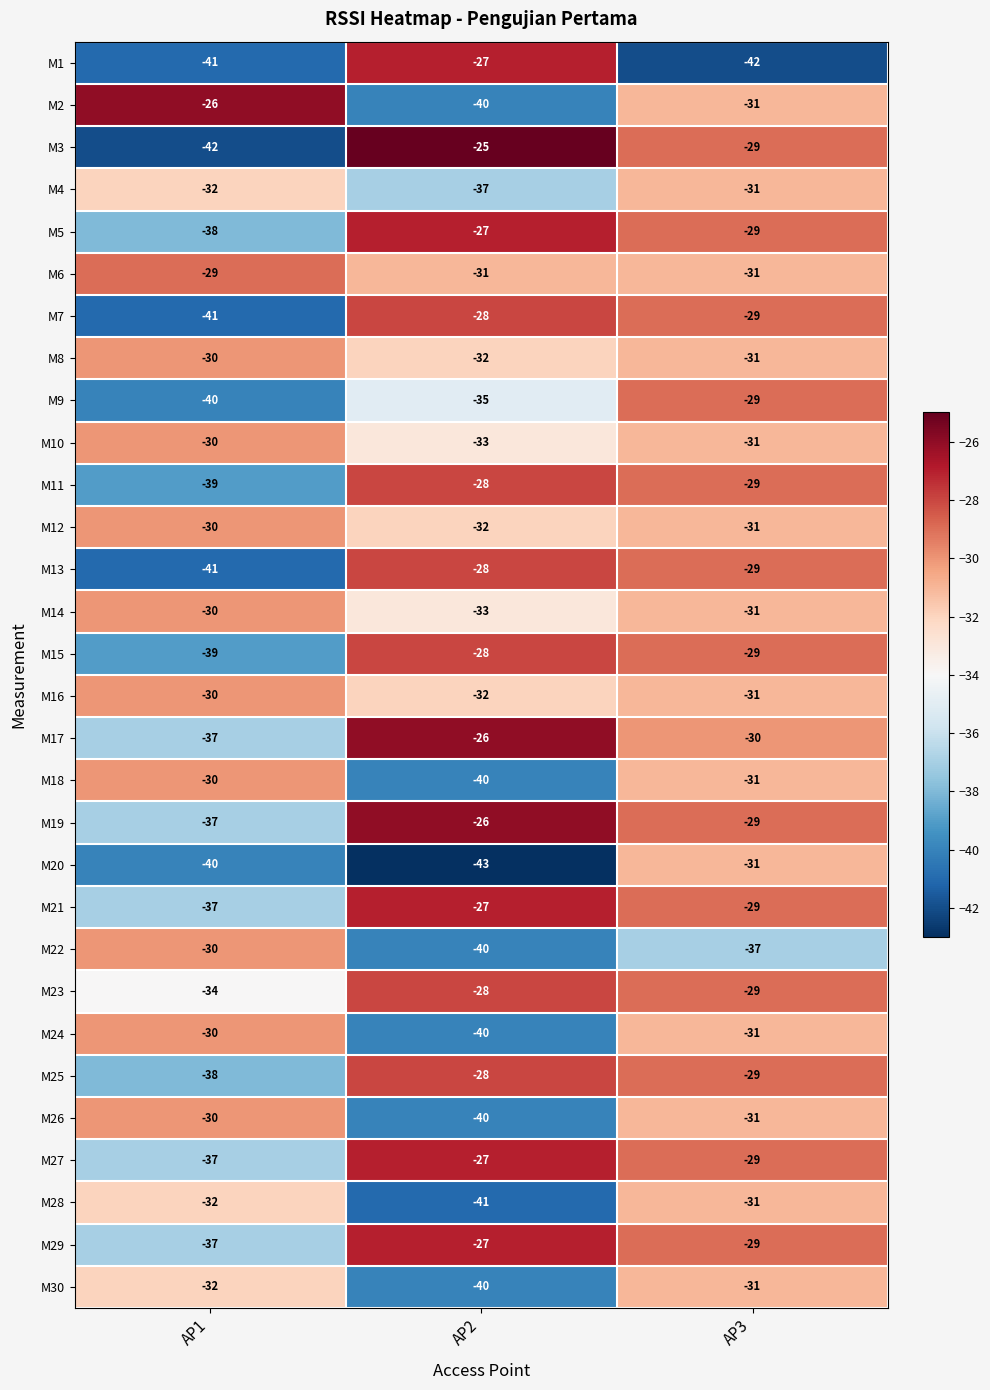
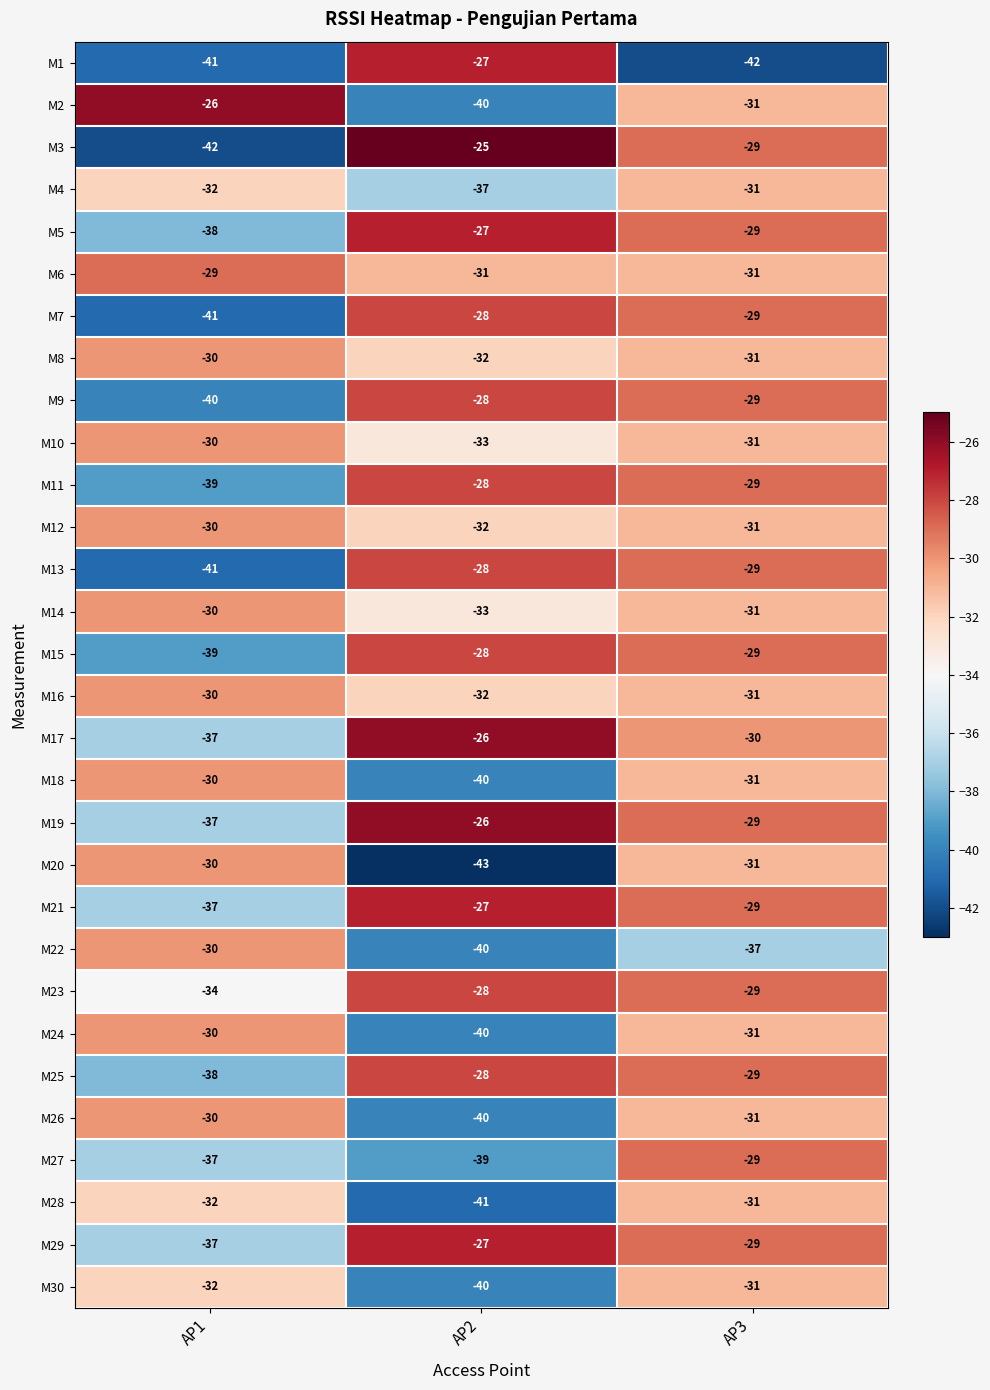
M9, AP2: -35 -> -28
M20, AP1: -40 -> -30
M27, AP2: -27 -> -39
